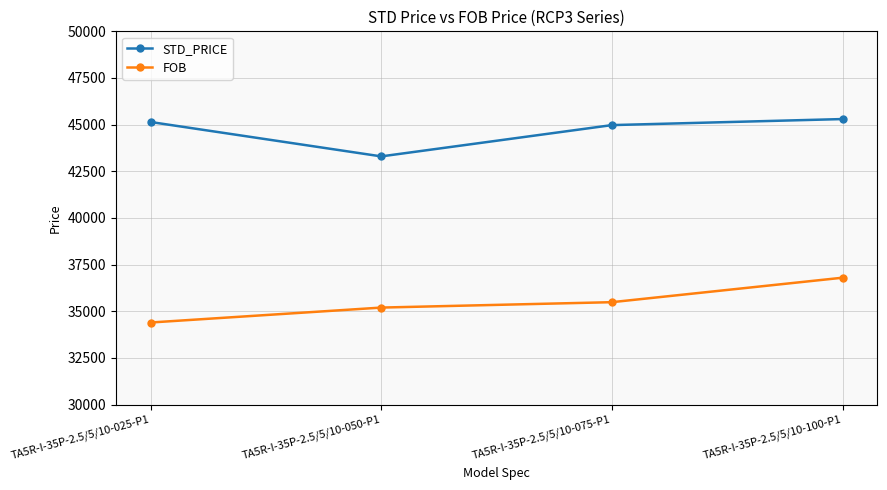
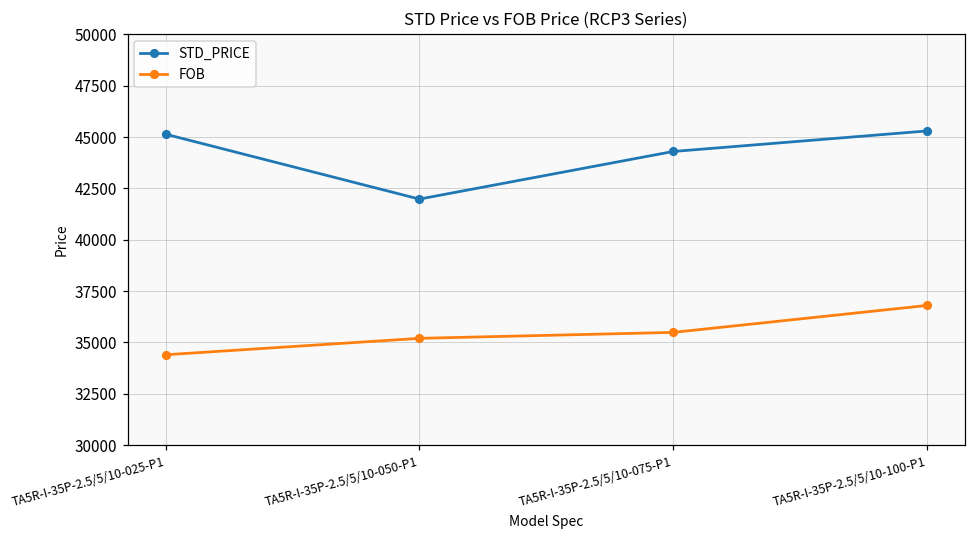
STD_PRICE, TA5R-I-35P-2.5/5/10-050-P1: 43300 -> 42000
STD_PRICE, TA5R-I-35P-2.5/5/10-075-P1: 45000 -> 44300
